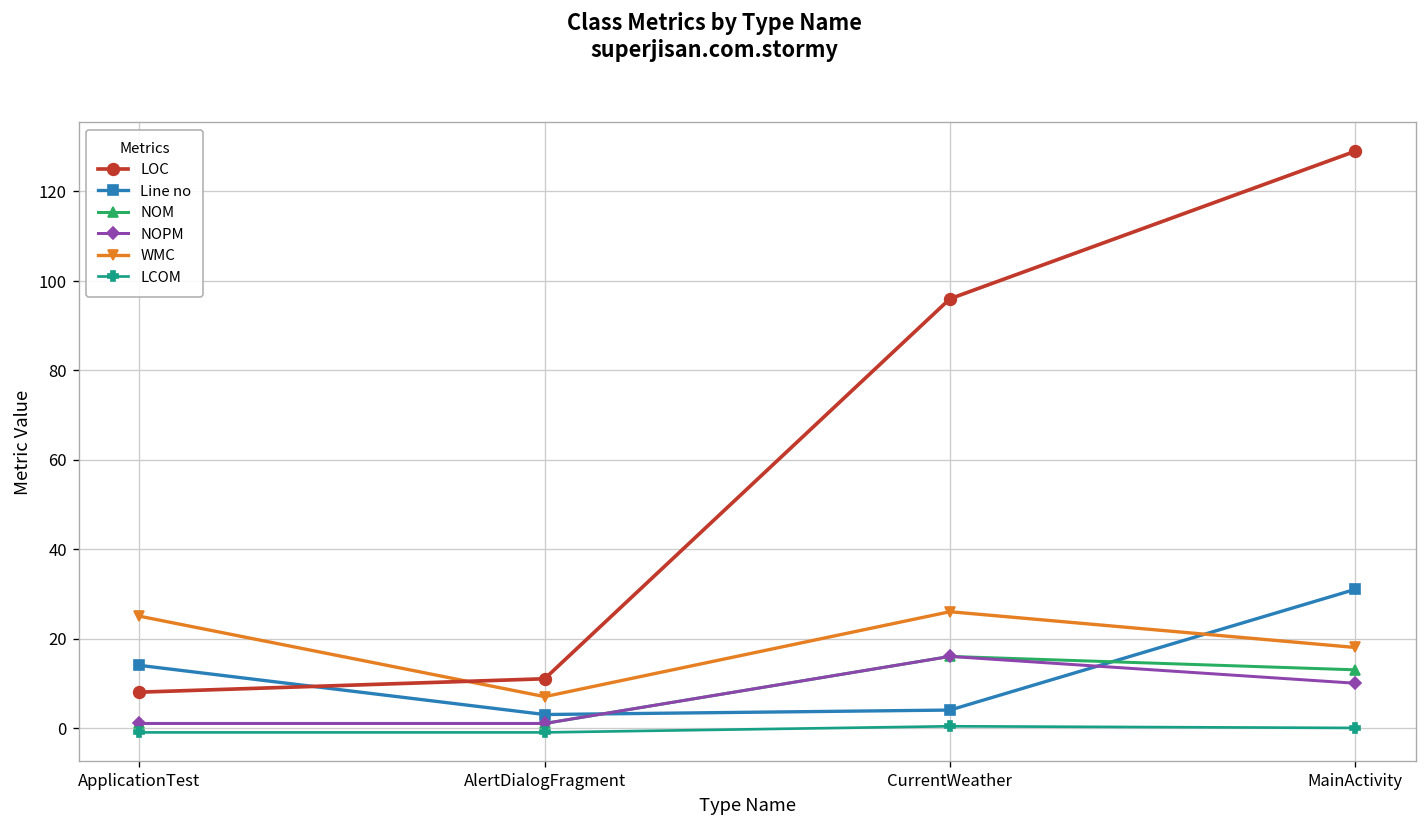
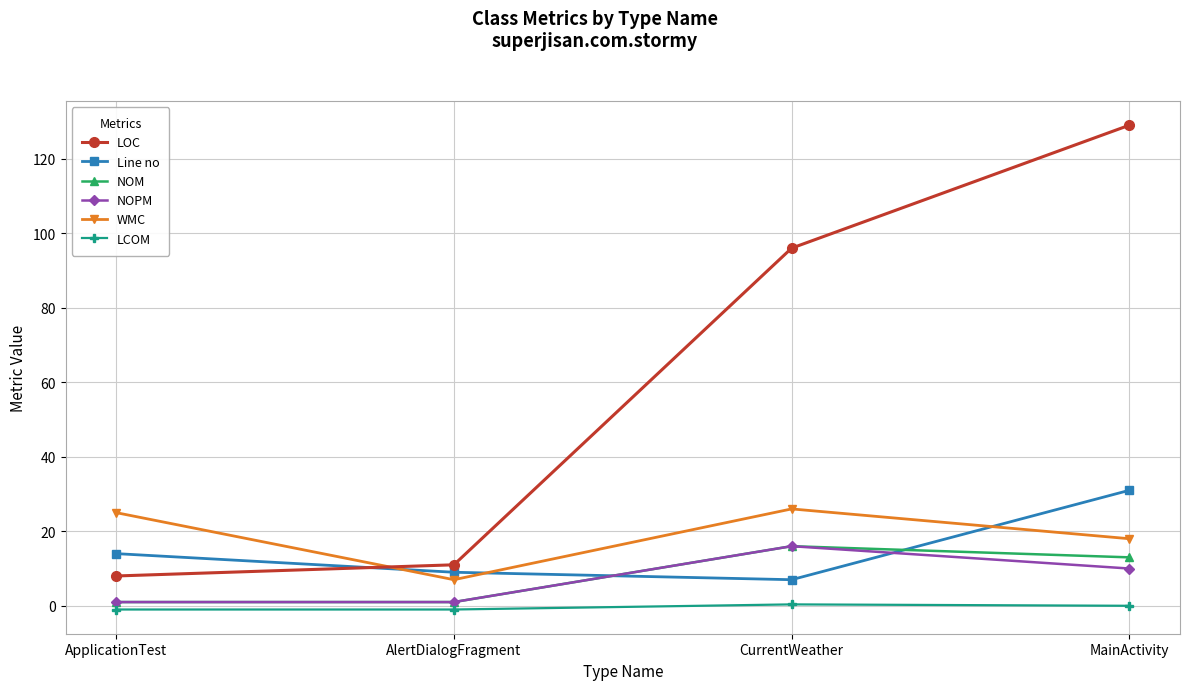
Line no, AlertDialogFragment: 3 -> 9
Line no, CurrentWeather: 4 -> 7
